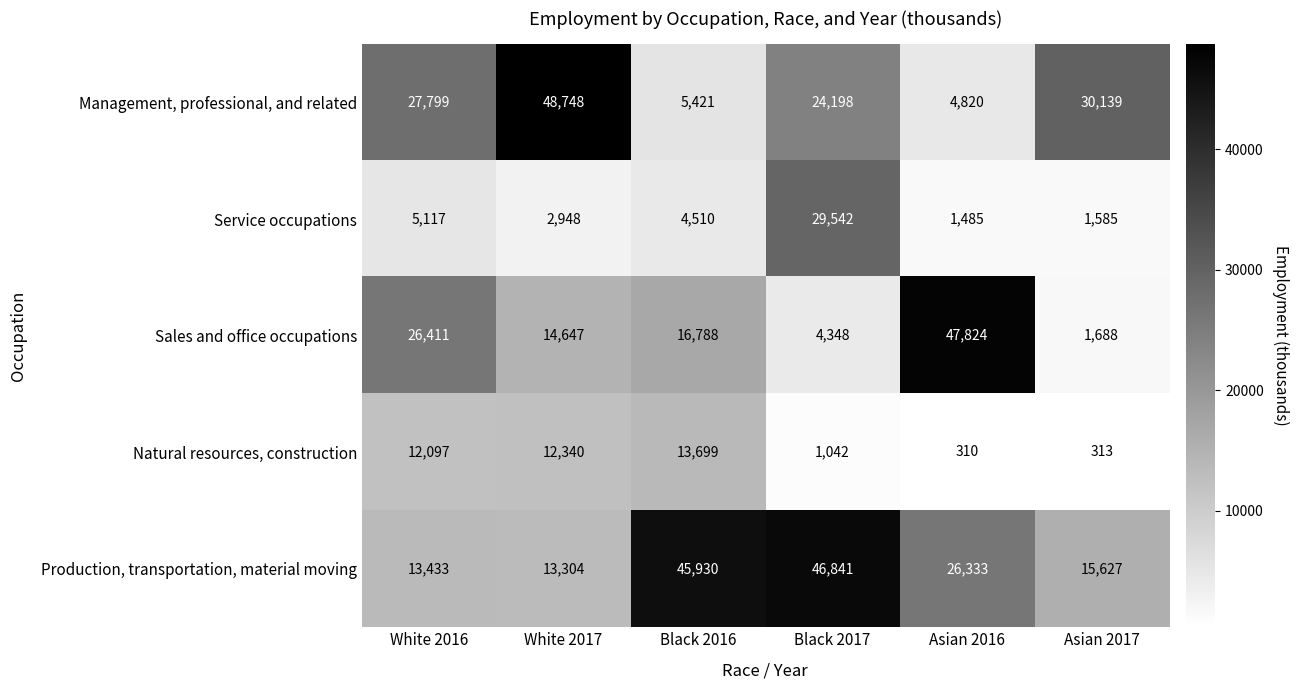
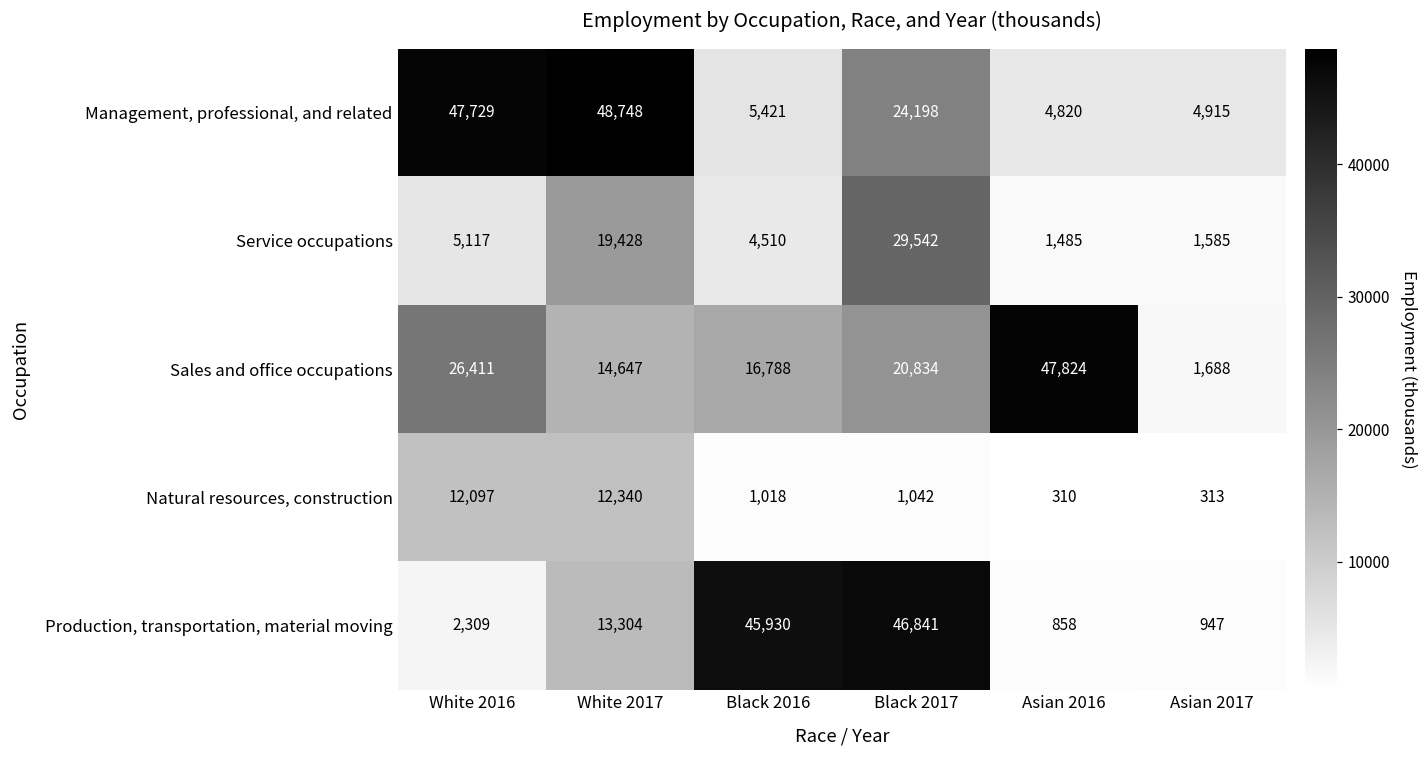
Management, professional, and related, White 2016: 27,799 -> 47,729
Management, professional, and related, Asian 2017: 30,139 -> 4,915
Service occupations, White 2017: 2,948 -> 19,428
Sales and office occupations, Black 2017: 4,348 -> 20,834
Natural resources, construction, Black 2016: 13,699 -> 1,018
Production, transportation, material moving, White 2016: 13,433 -> 2,309
Production, transportation, material moving, Asian 2016: 26,333 -> 858
Production, transportation, material moving, Asian 2017: 15,627 -> 947
